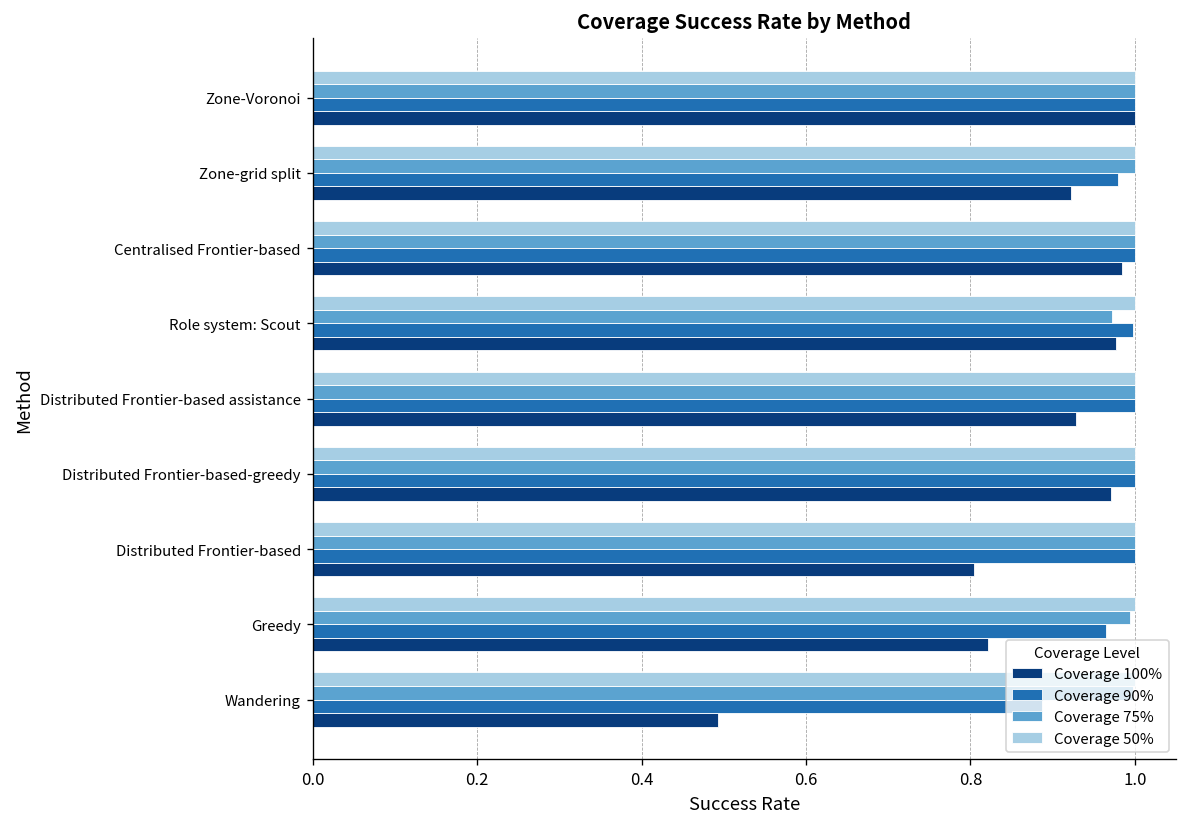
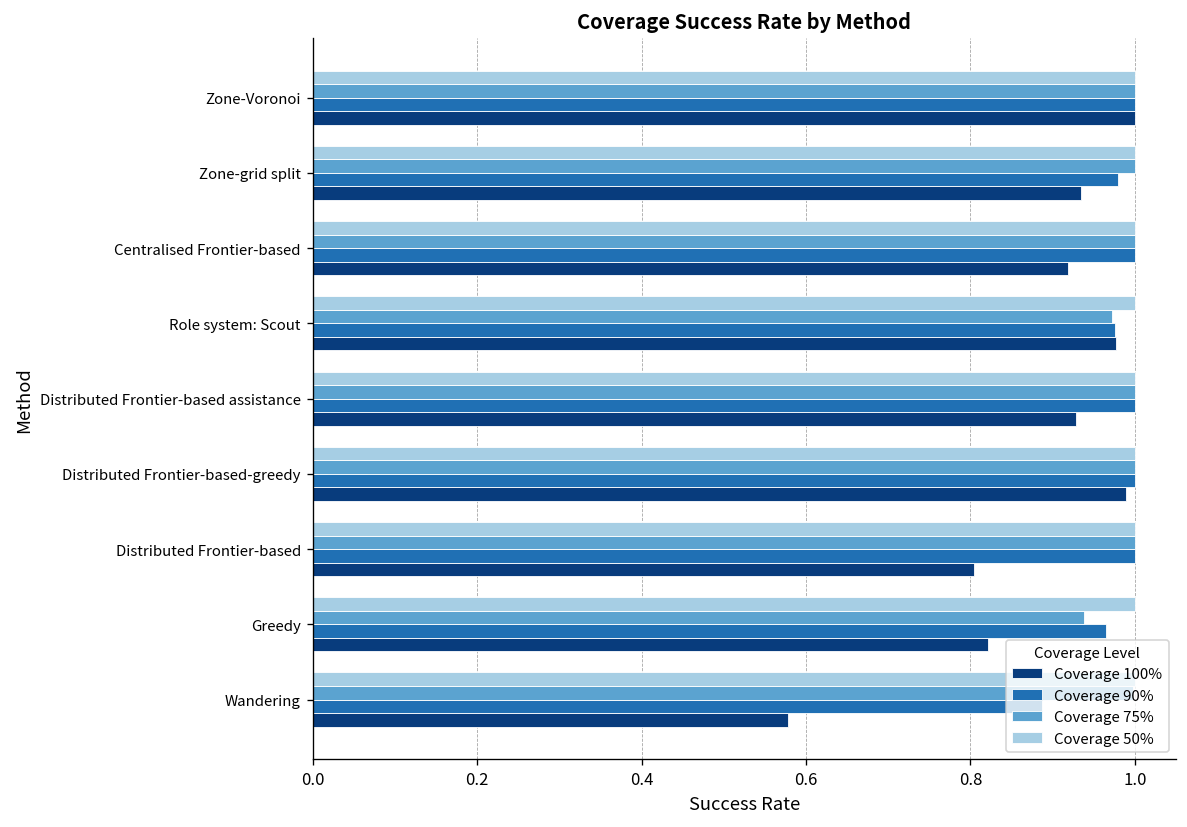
Coverage 100%, Zone-grid split: 0.92 -> 0.93
Coverage 100%, Centralised Frontier-based: 0.98 -> 0.92
Coverage 90%, Role system: Scout: 1.00 -> 0.98
Coverage 100%, Distributed Frontier-based-greedy: 0.97 -> 0.99
Coverage 75%, Greedy: 0.99 -> 0.94
Coverage 100%, Wandering: 0.49 -> 0.58
